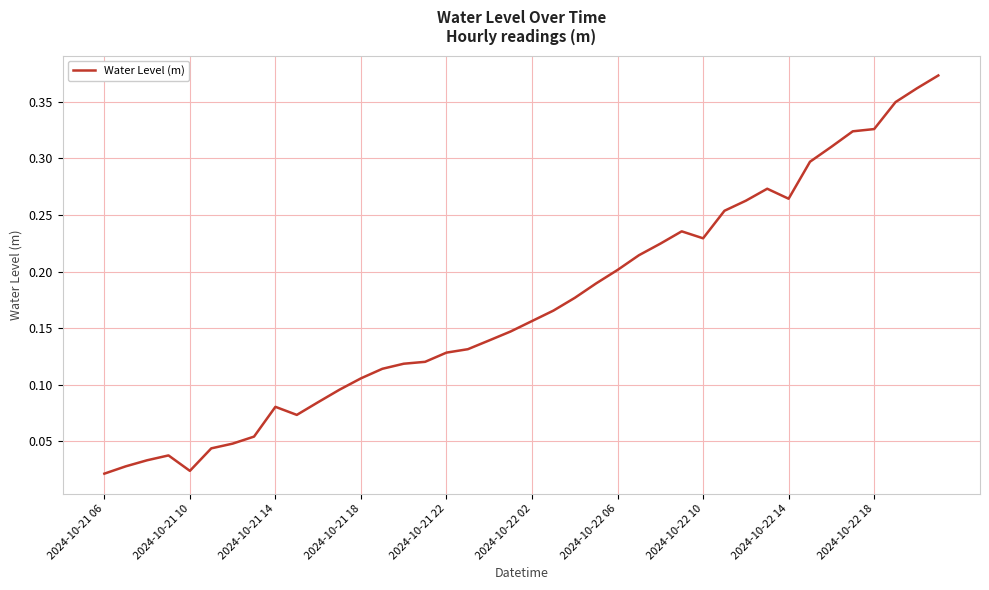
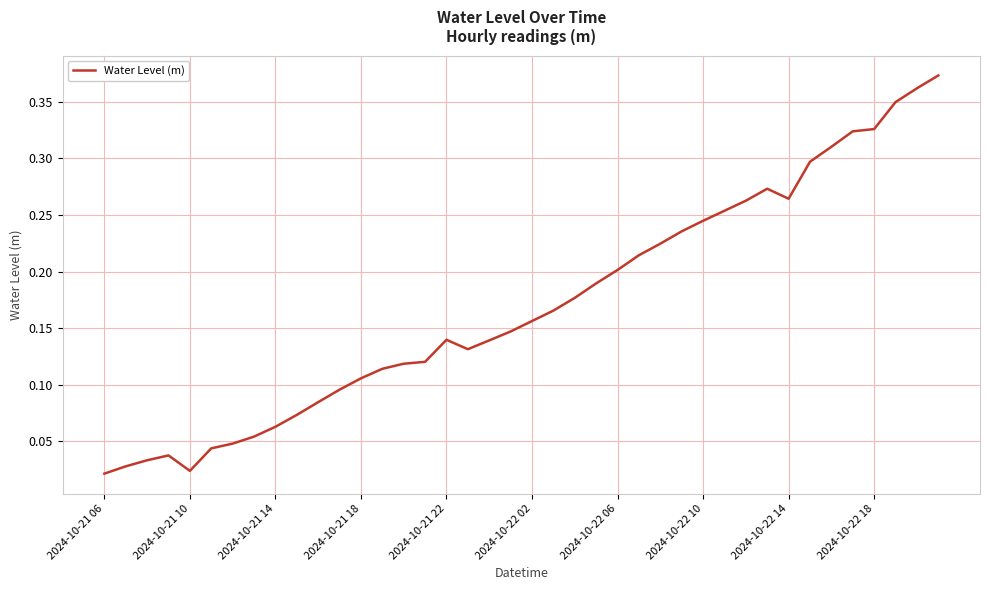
2024-10-21 14: 0.081 -> 0.063
2024-10-21 22: 0.128 -> 0.140
2024-10-22 10: 0.229 -> 0.245
